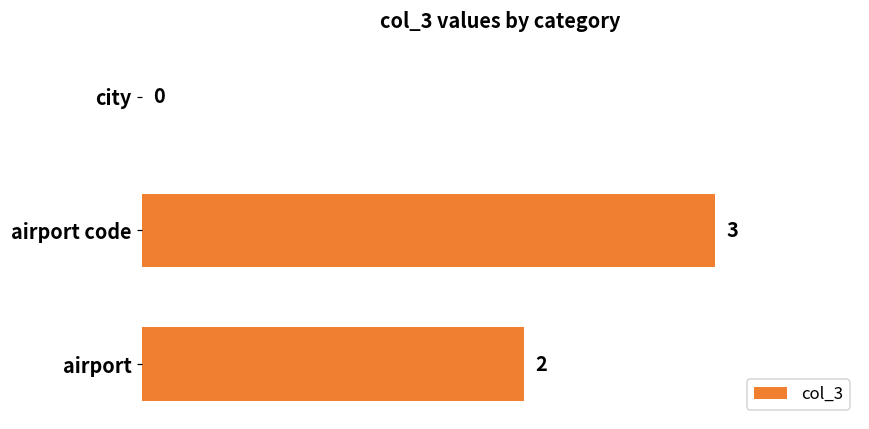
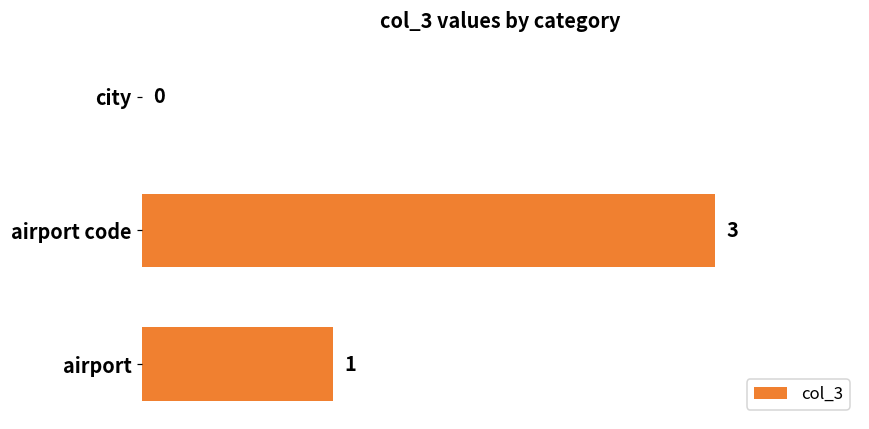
airport: 2 -> 1
